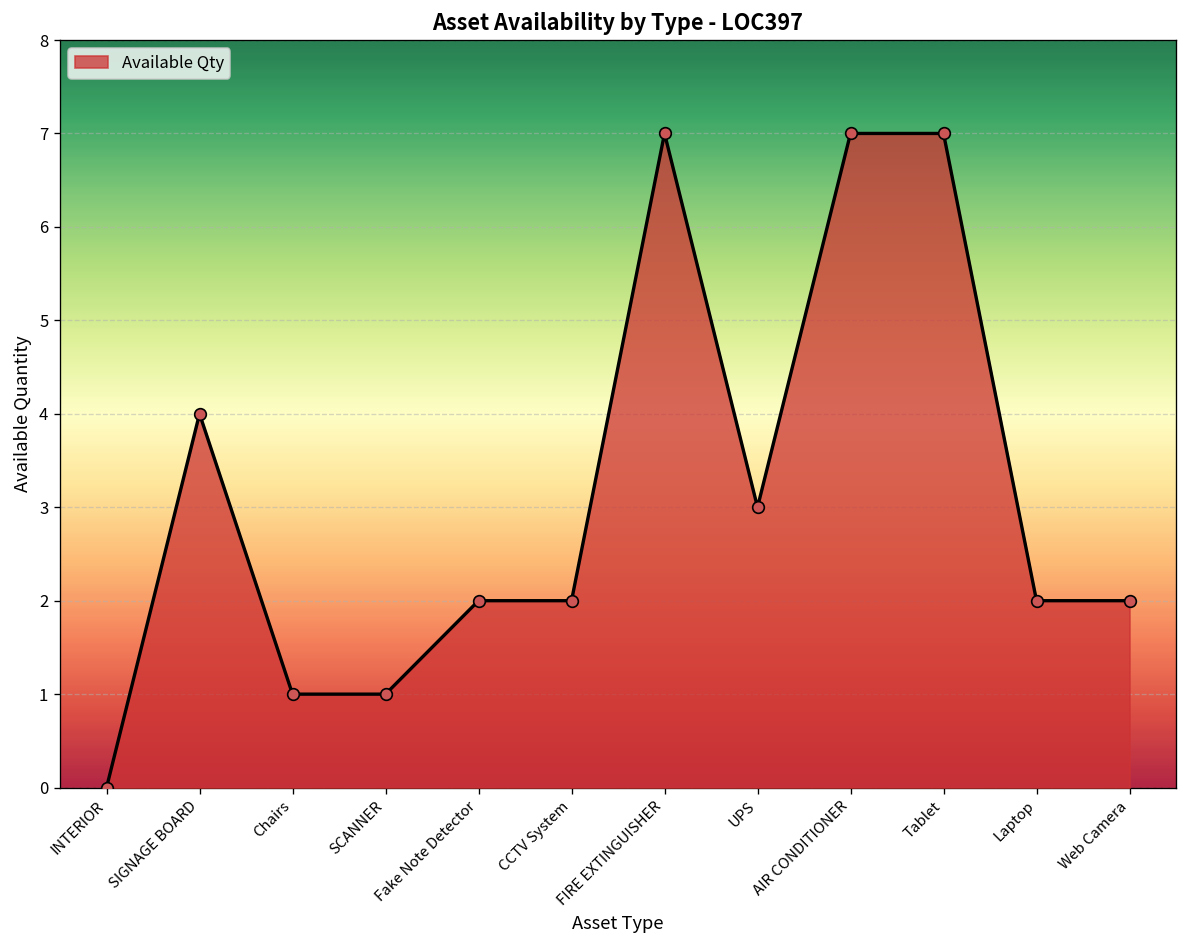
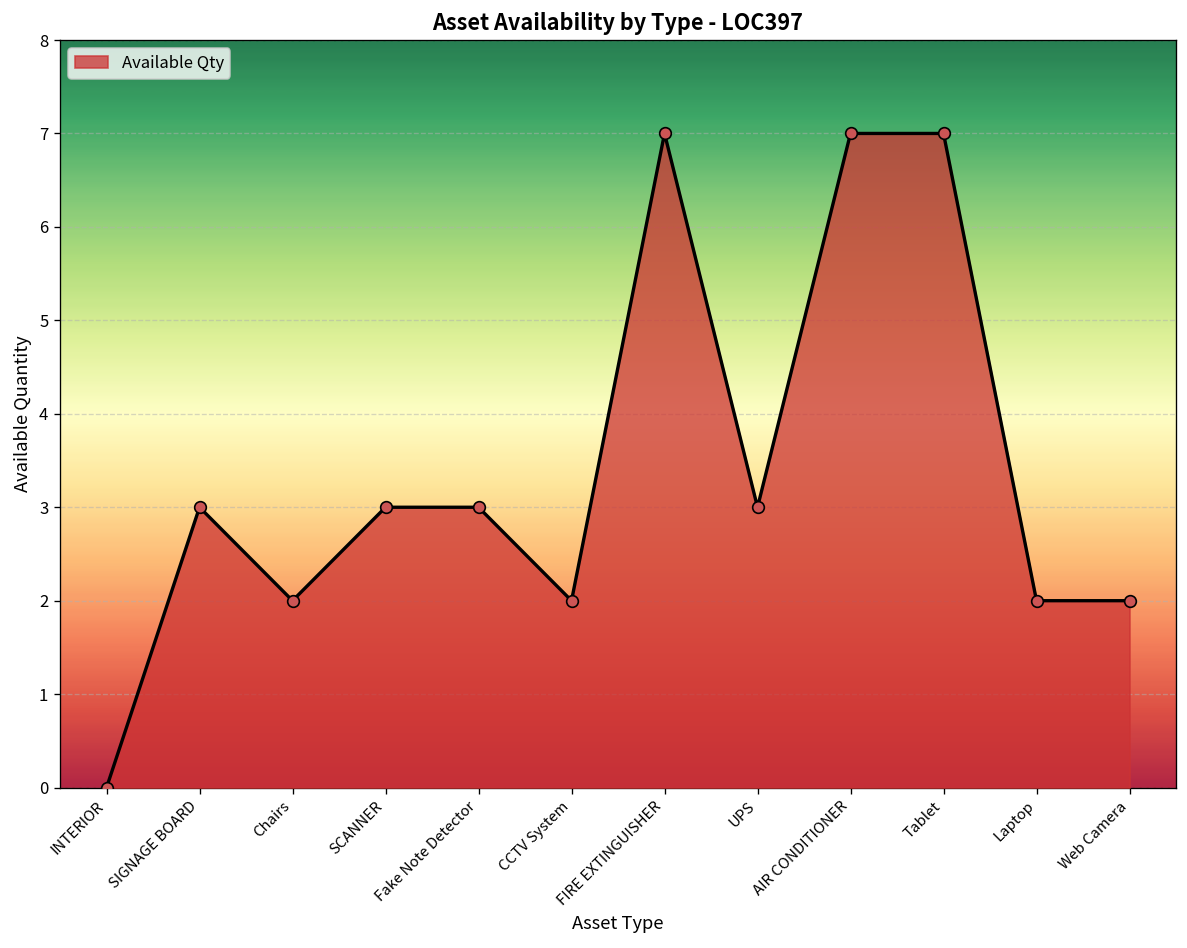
SIGNAGE BOARD: 4 -> 3
Chairs: 1 -> 2
SCANNER: 1 -> 3
Fake Note Detector: 2 -> 3
